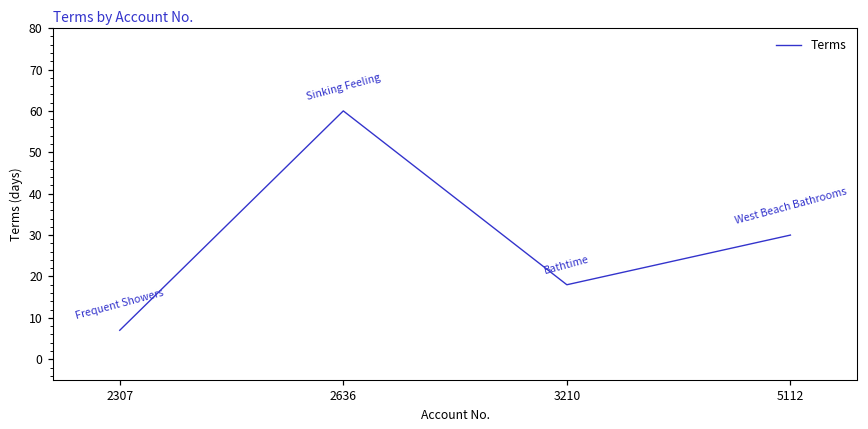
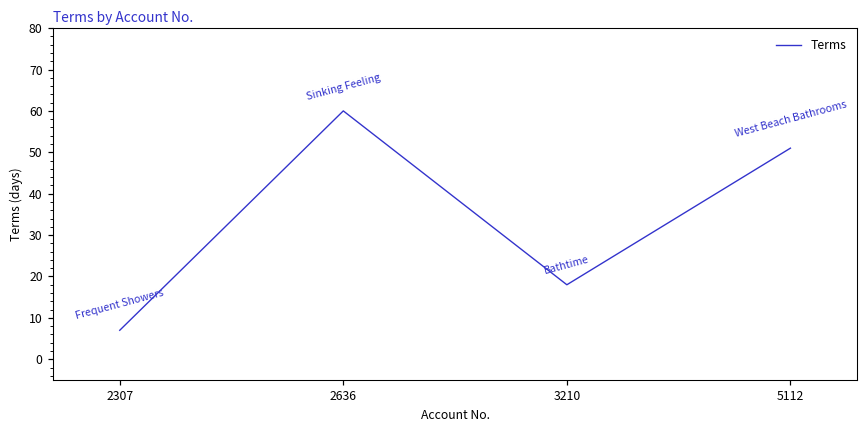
5112: 30 -> 51
